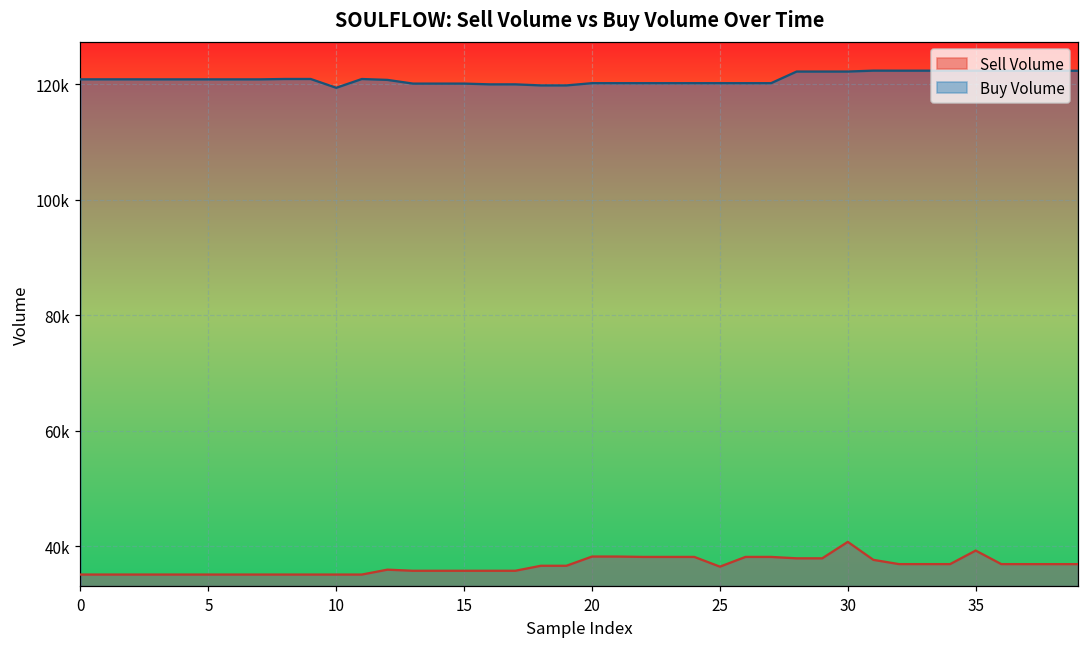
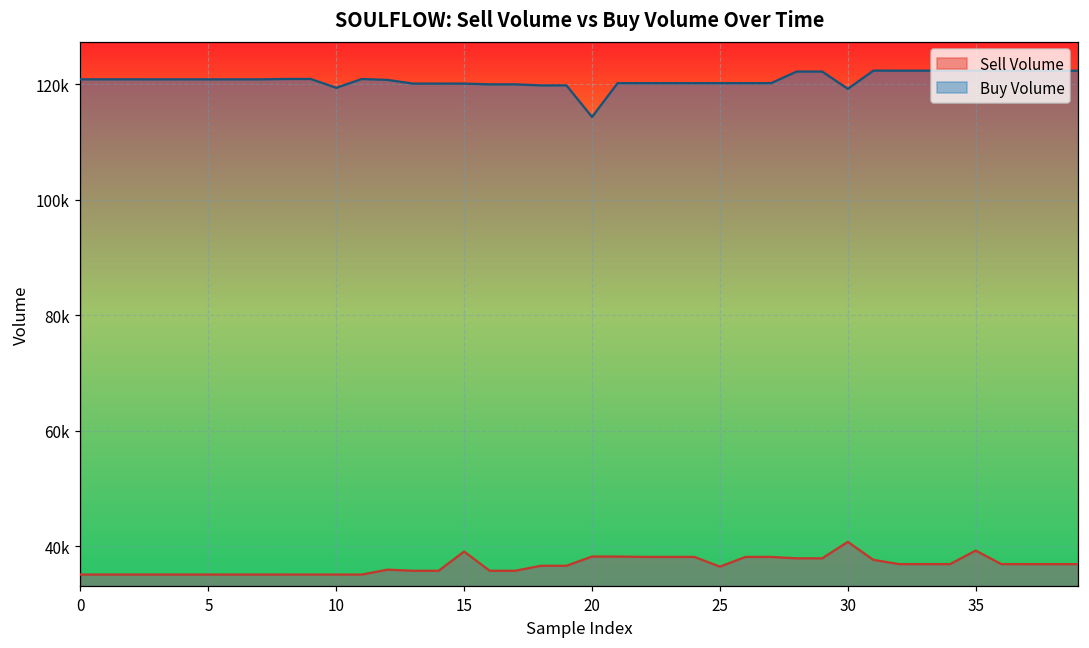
Sell Volume, 15: 36000 -> 39000
Buy Volume, 20: 120000 -> 114000
Buy Volume, 30: 122000 -> 119000
